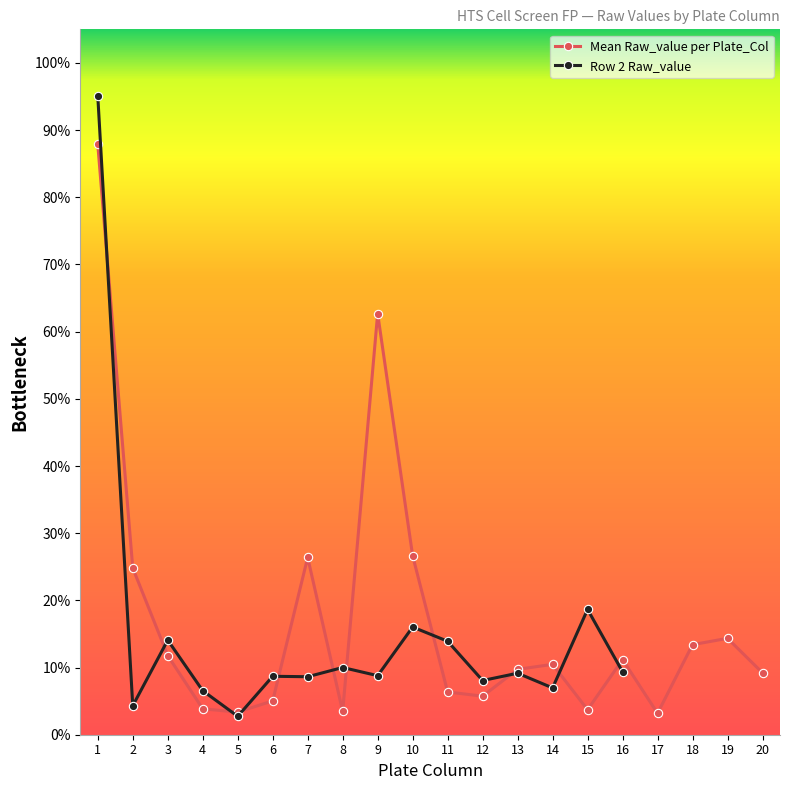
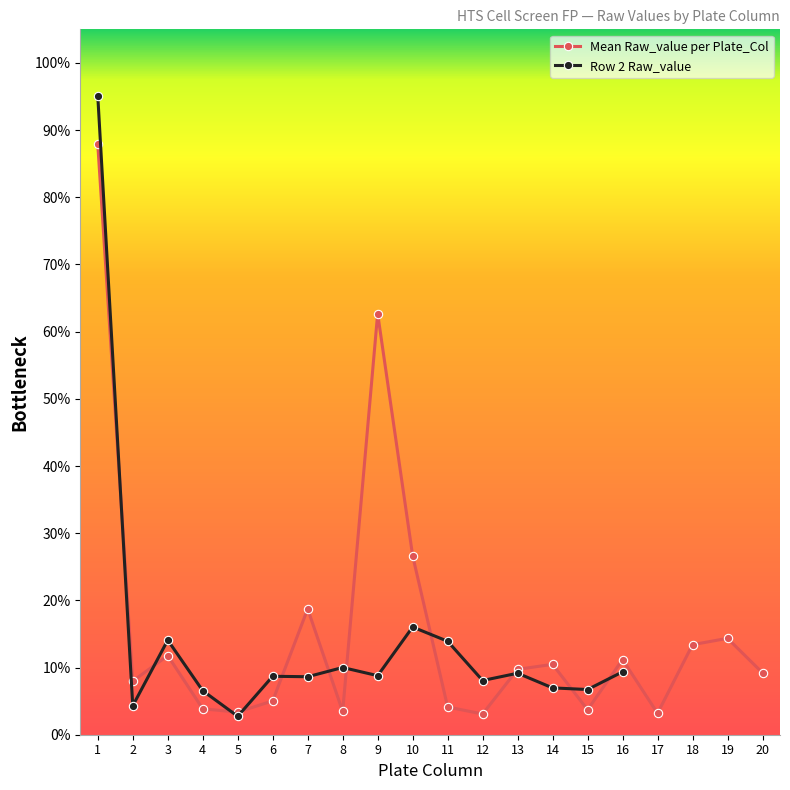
Mean Raw_value per Plate_Col, 2: 25% -> 8%
Mean Raw_value per Plate_Col, 7: 26% -> 19%
Mean Raw_value per Plate_Col, 11: 6% -> 4%
Mean Raw_value per Plate_Col, 12: 6% -> 3%
Row 2 Raw_value, 15: 19% -> 7%
